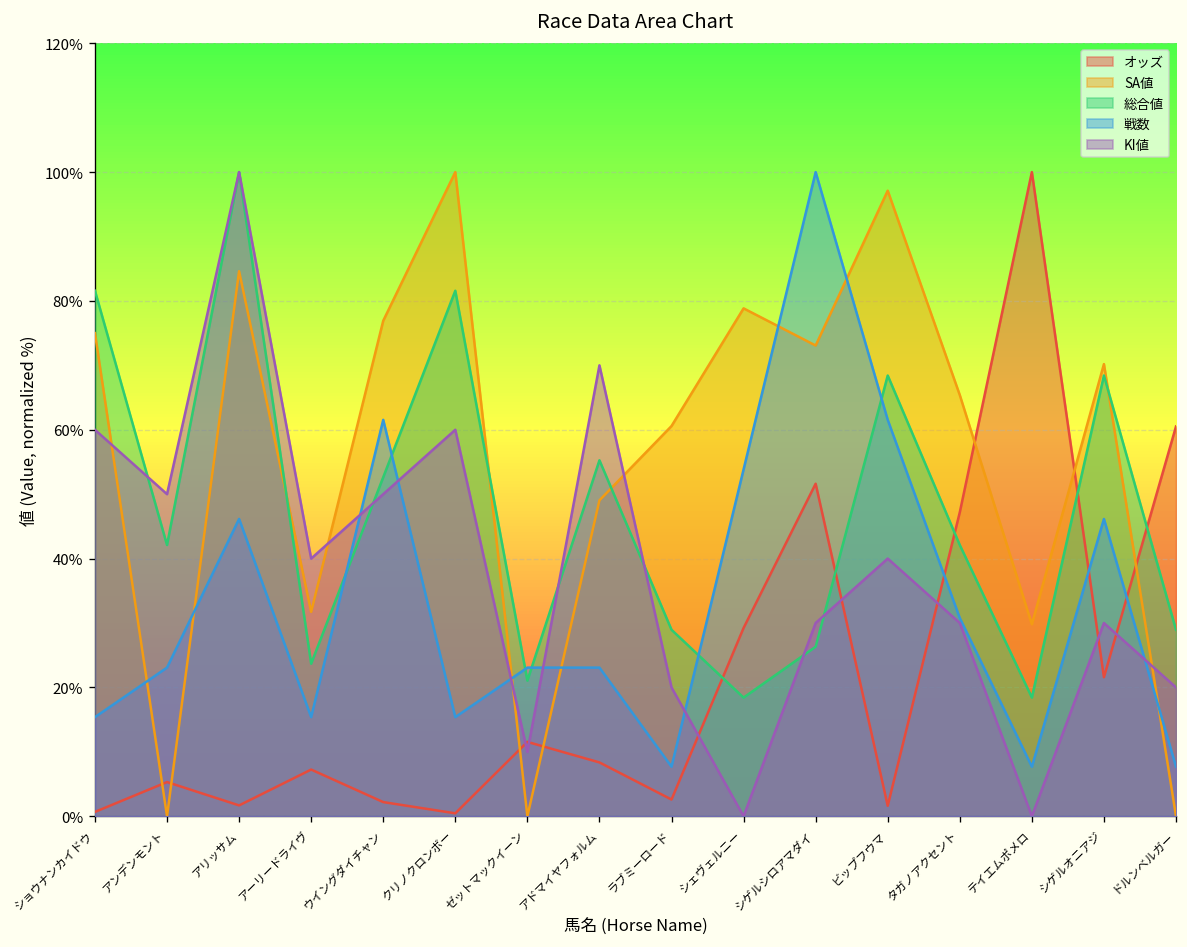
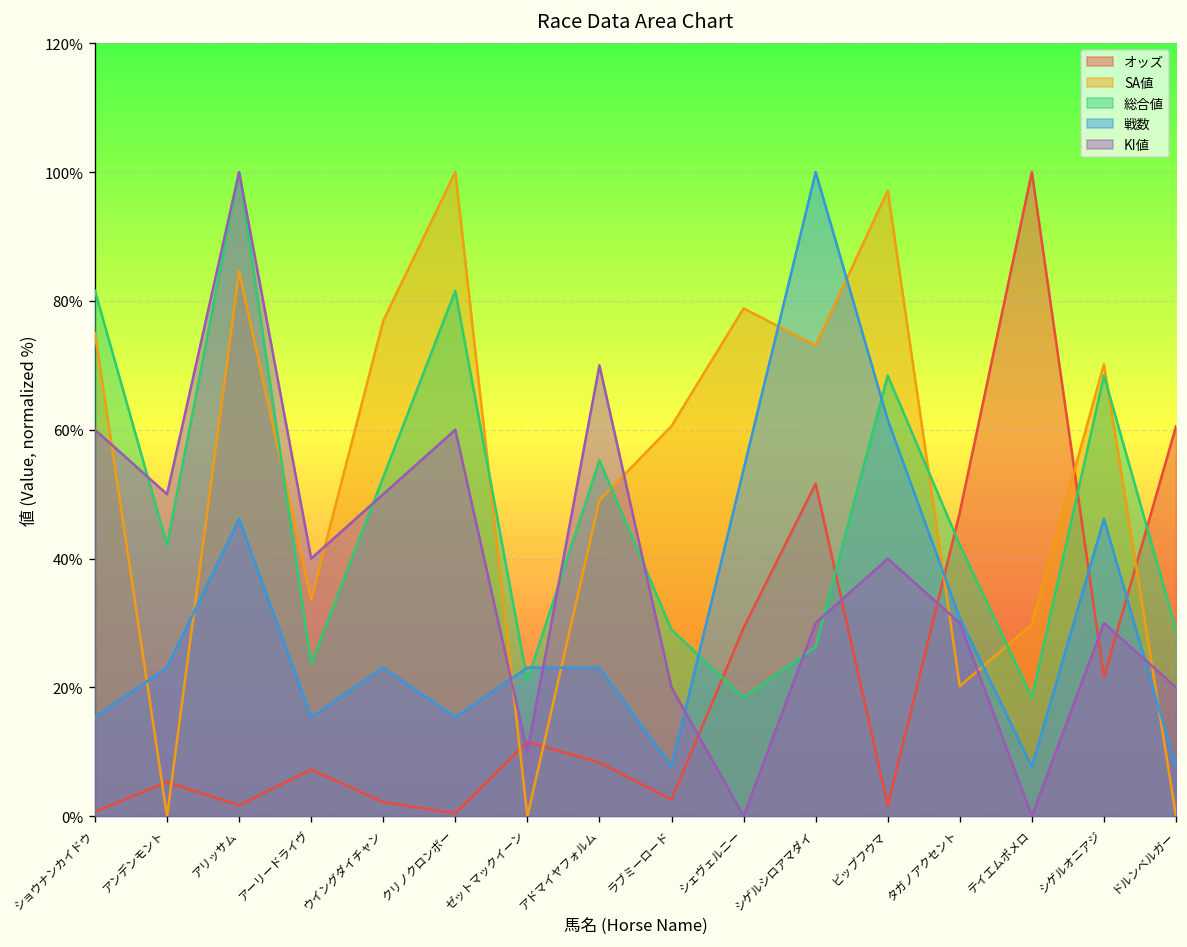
SA値, アーリードライヴ: 32% -> 34%
戦数, ウイングダイチャン: 62% -> 23%
SA値, タガノアクセント: 65% -> 20%
